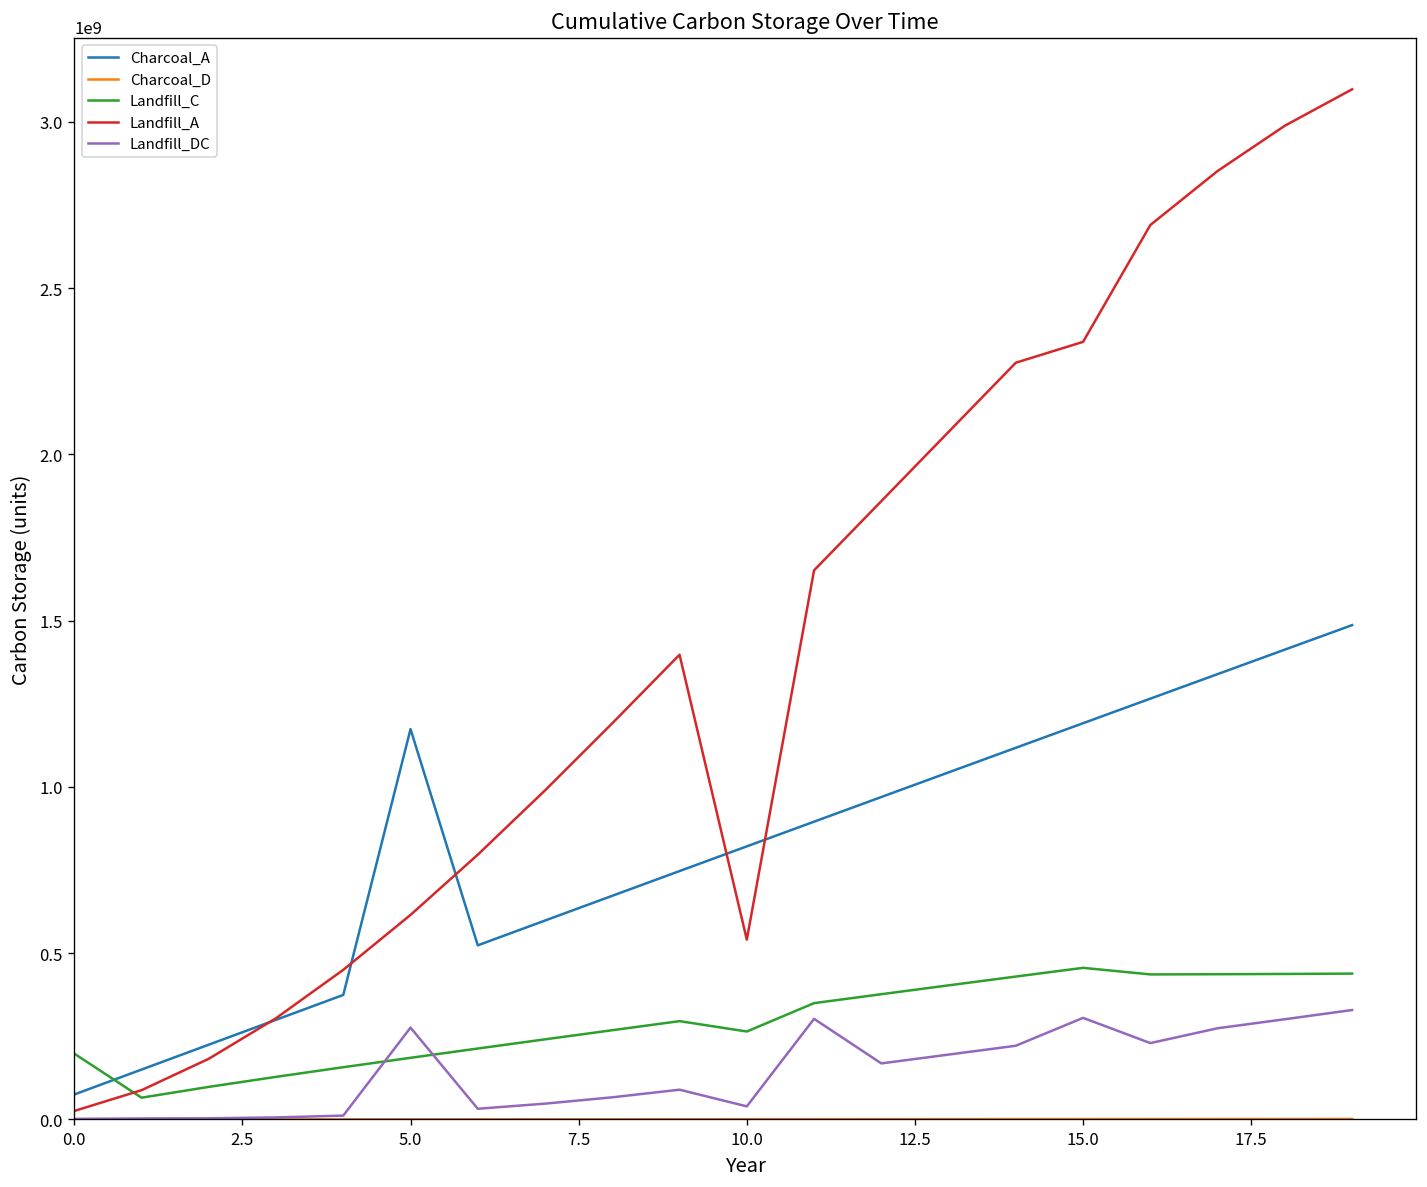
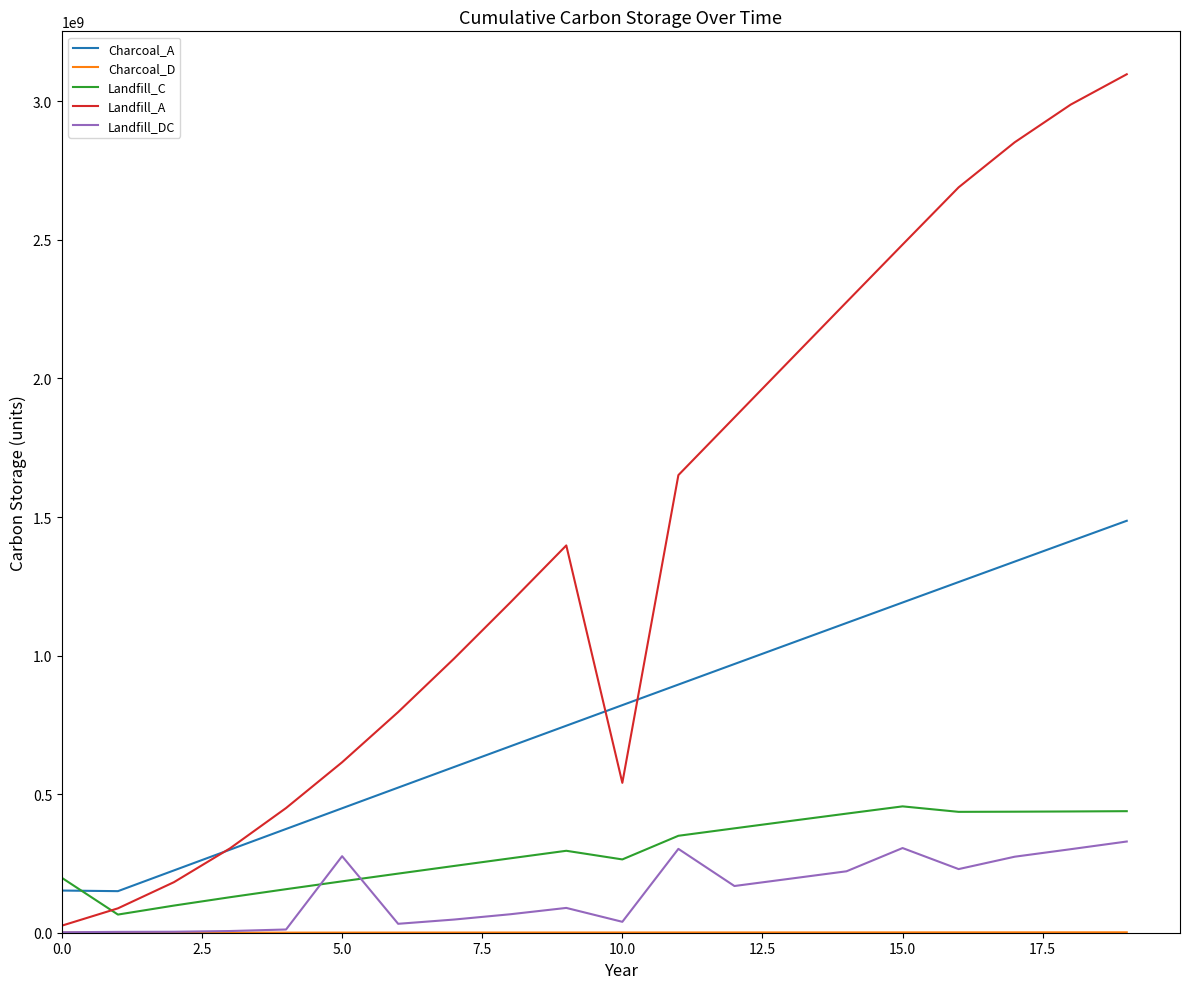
Charcoal_A, 0.0: 80000000 -> 150000000
Charcoal_A, 5.0: 1170000000 -> 450000000
Landfill_A, 15.0: 2340000000 -> 2480000000
